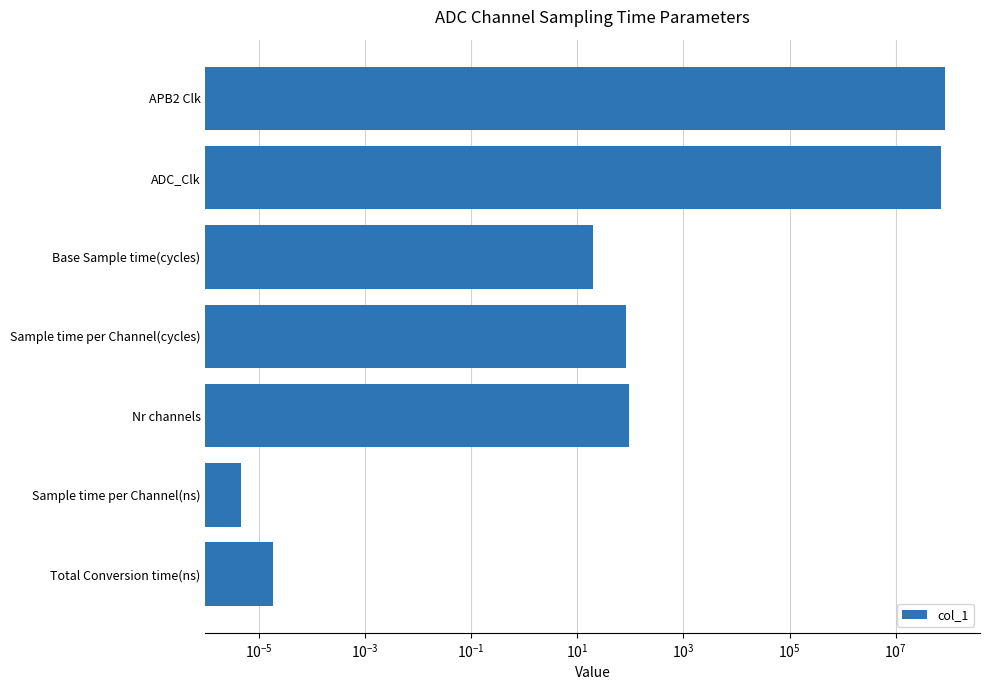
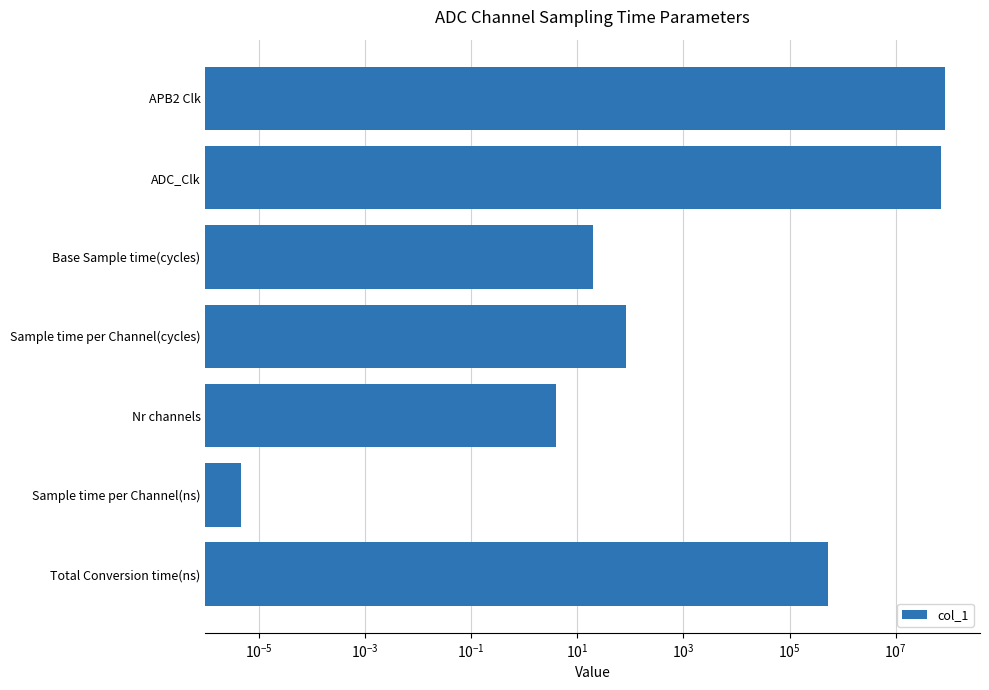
Nr channels: 100 -> 4
Total Conversion time(ns): 0 -> 500000
